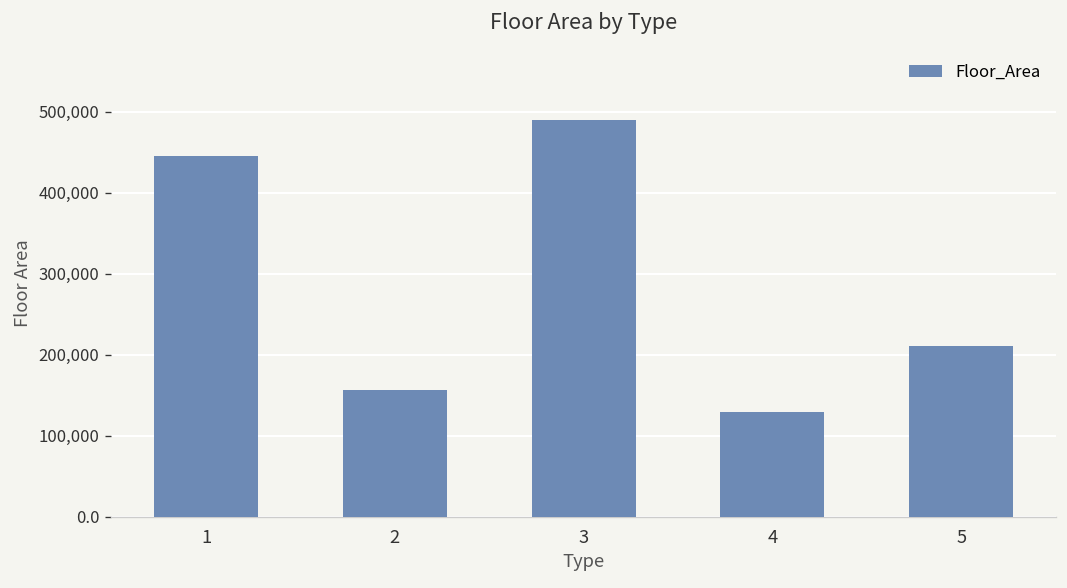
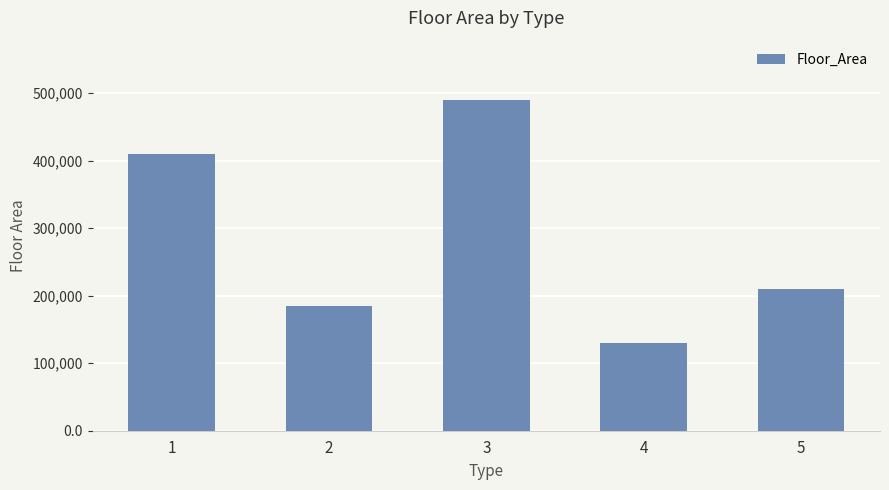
1: 450,000 -> 410,000
2: 160,000 -> 180,000
